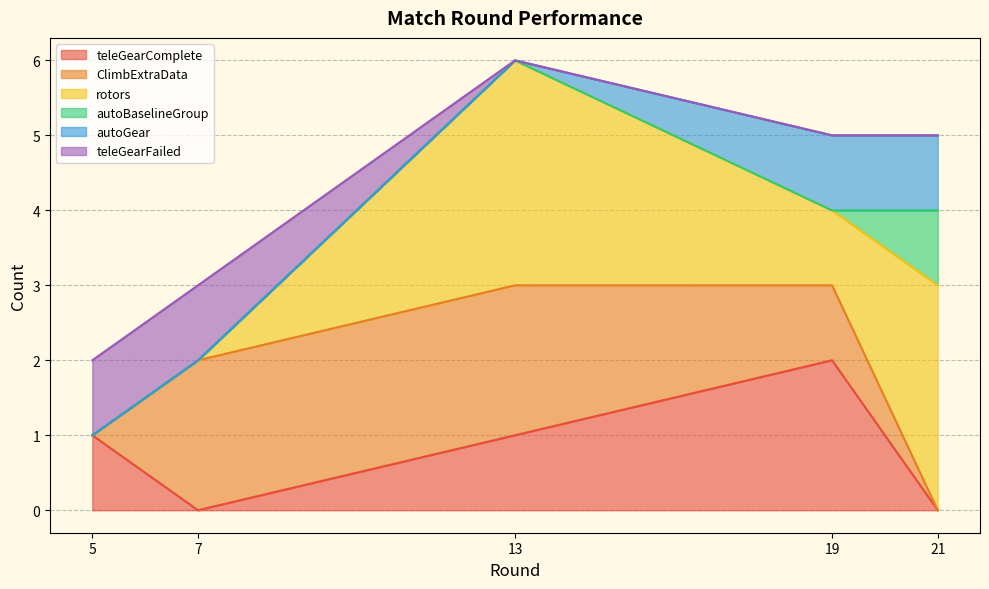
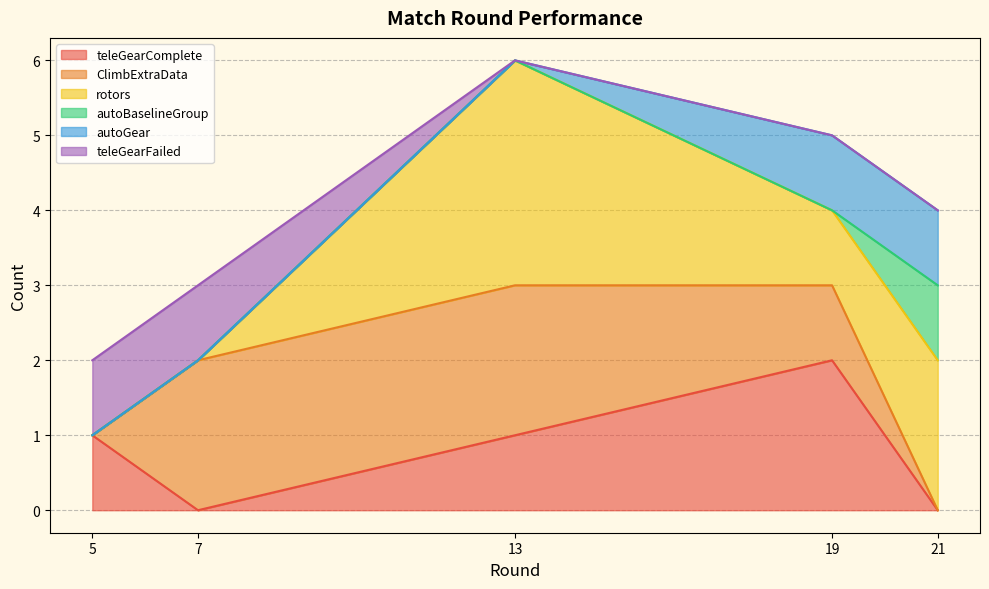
rotors, 21: 3 -> 2
